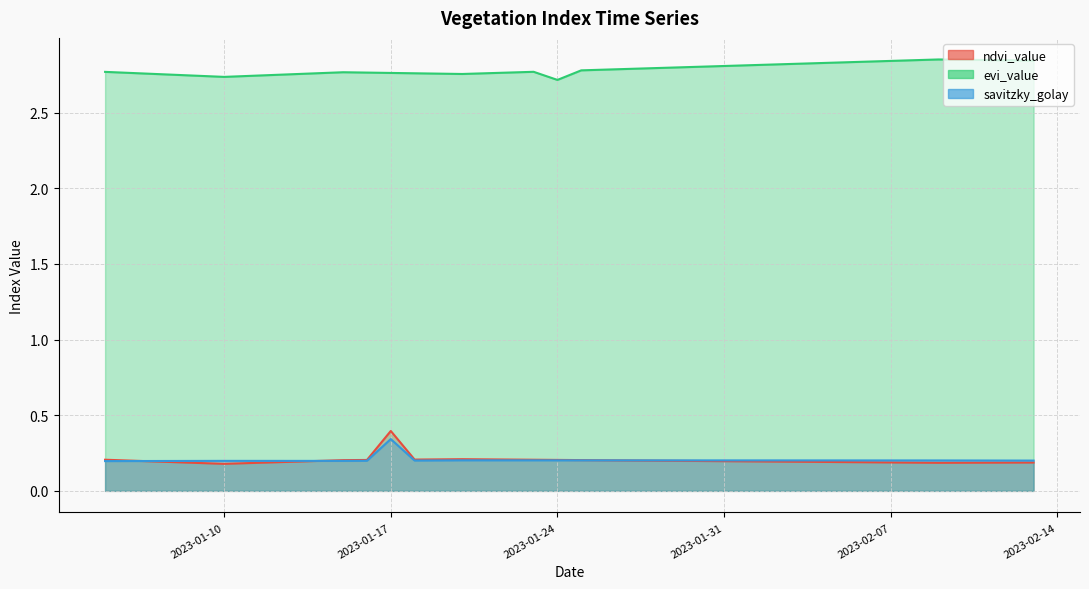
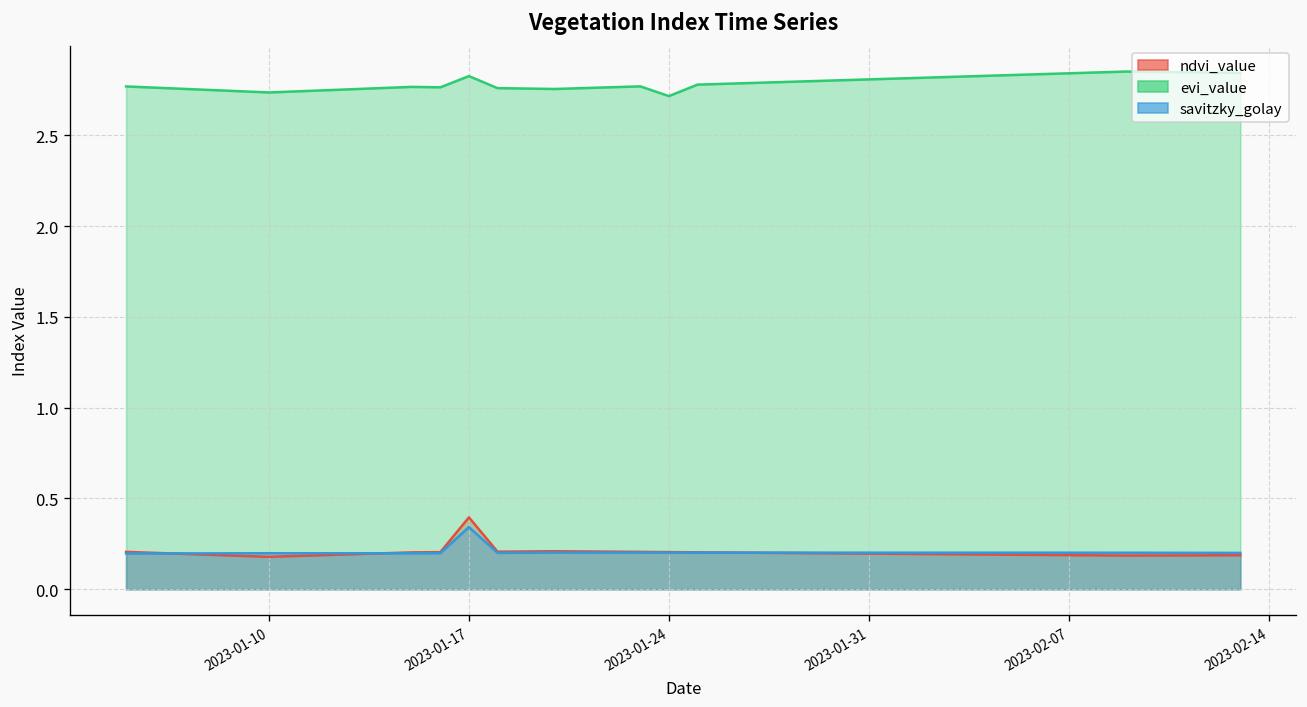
evi_value, 2023-01-17: 2.76 -> 2.83
